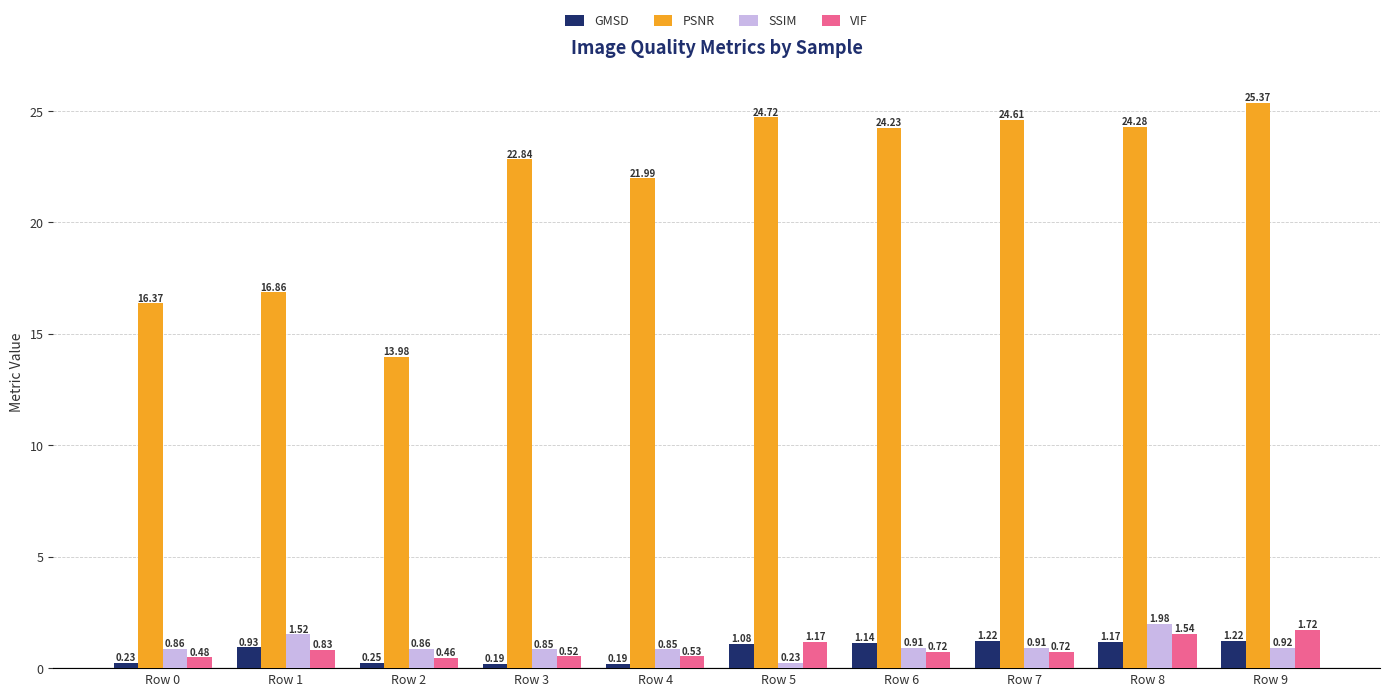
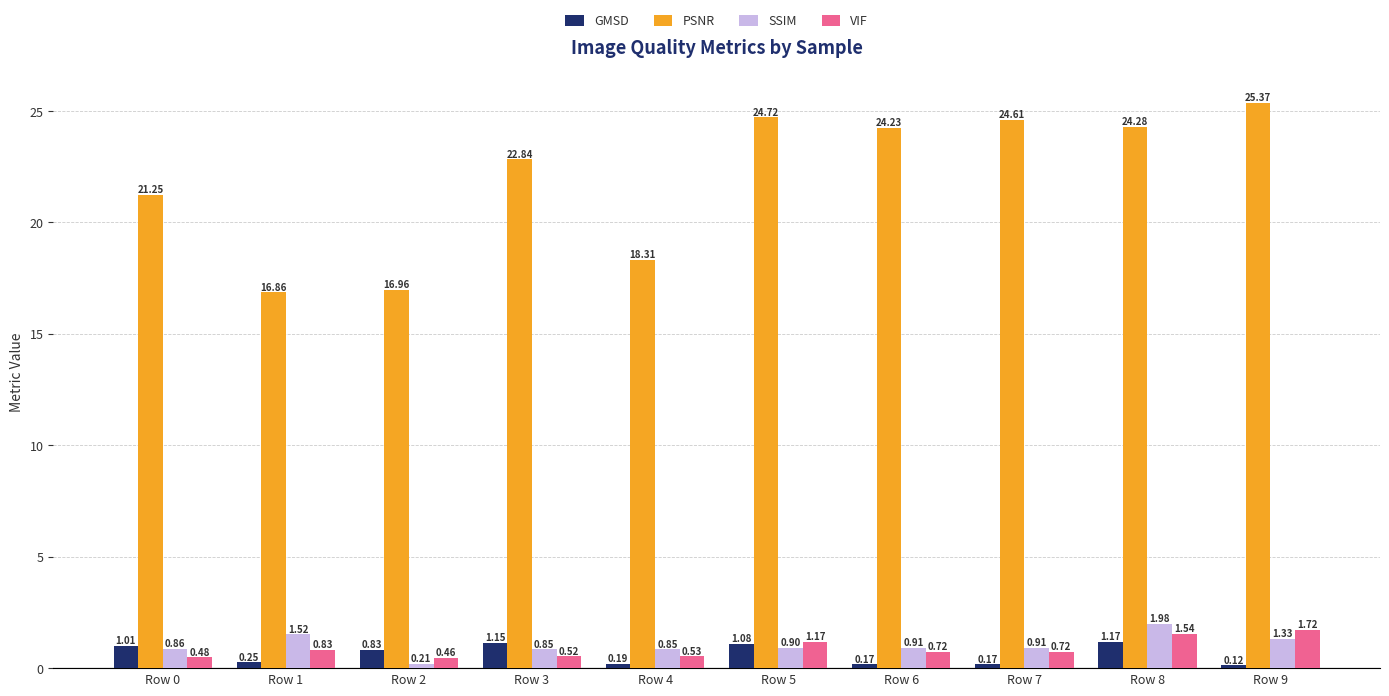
GMSD, Row 0: 0.23 -> 1.01
PSNR, Row 0: 16.37 -> 21.25
GMSD, Row 1: 0.93 -> 0.25
GMSD, Row 2: 0.25 -> 0.83
PSNR, Row 2: 13.98 -> 16.96
SSIM, Row 2: 0.86 -> 0.21
GMSD, Row 3: 0.19 -> 1.15
PSNR, Row 4: 21.99 -> 18.31
SSIM, Row 5: 0.23 -> 0.90
GMSD, Row 6: 1.14 -> 0.17
GMSD, Row 7: 1.22 -> 0.17
GMSD, Row 9: 1.22 -> 0.12
SSIM, Row 9: 0.92 -> 1.33
